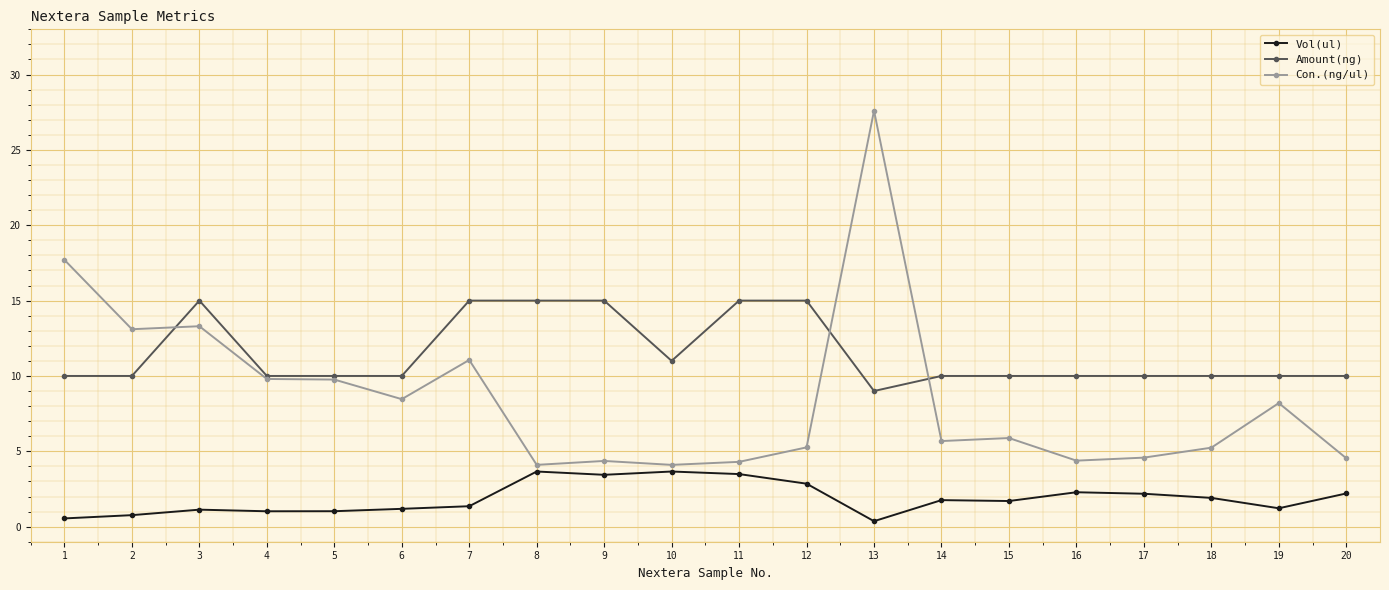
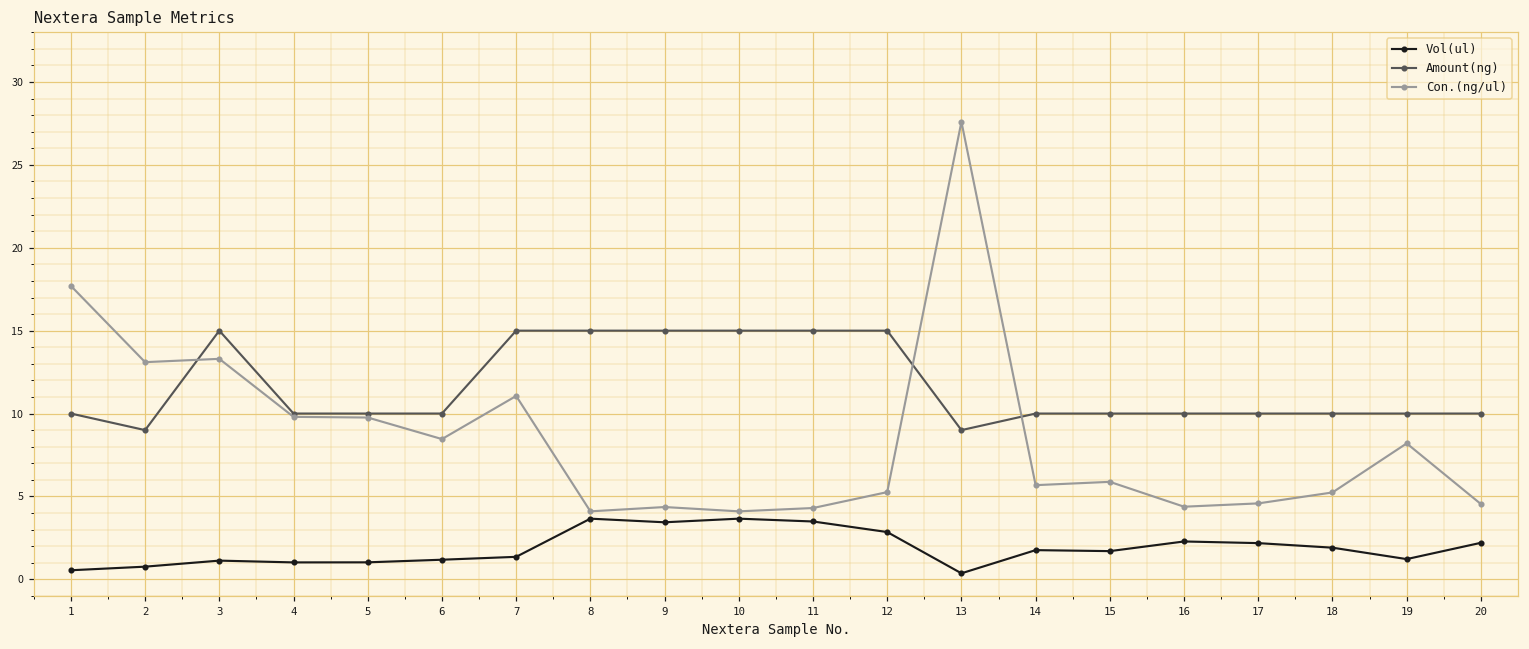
Amount(ng), 2: 10 -> 9
Amount(ng), 10: 11 -> 15
